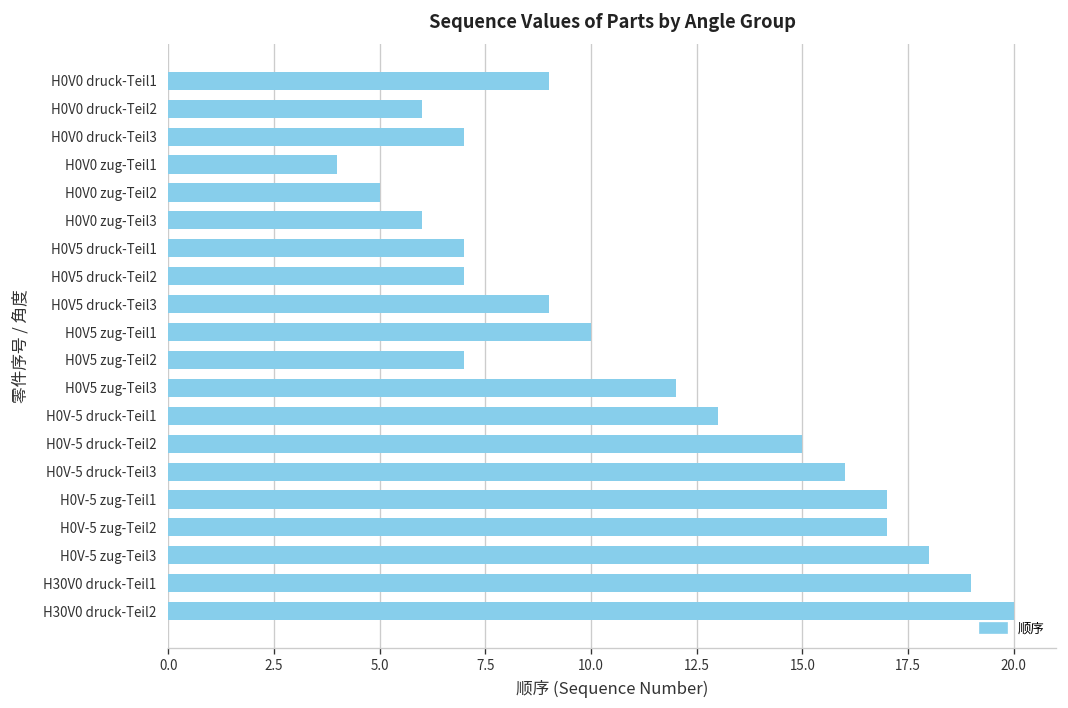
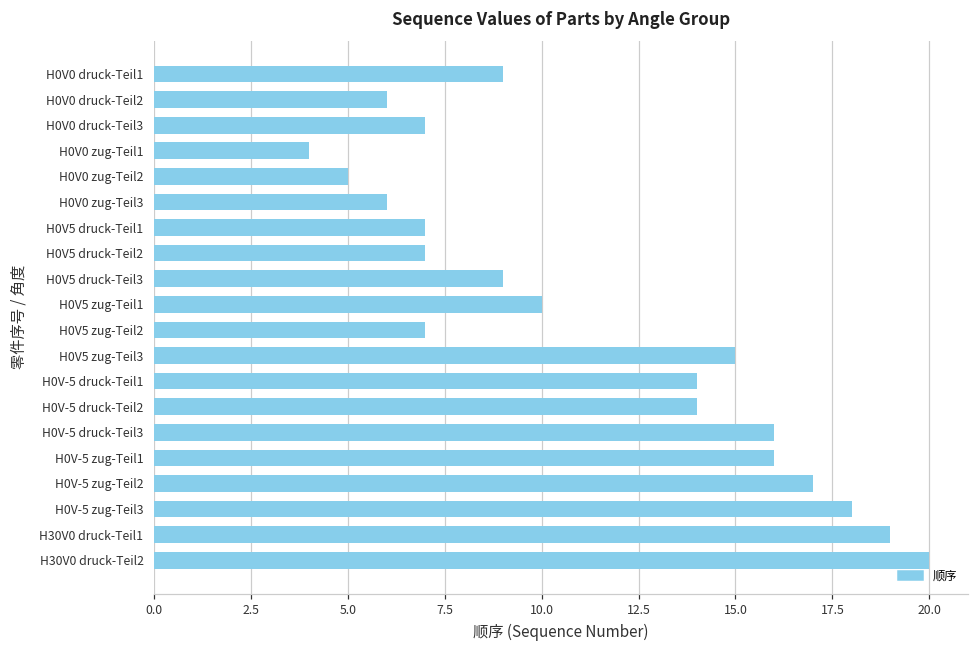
H0V5 zug-Teil3: 12 -> 15
H0V-5 druck-Teil1: 13 -> 14
H0V-5 druck-Teil2: 15 -> 14
H0V-5 zug-Teil1: 17 -> 16
